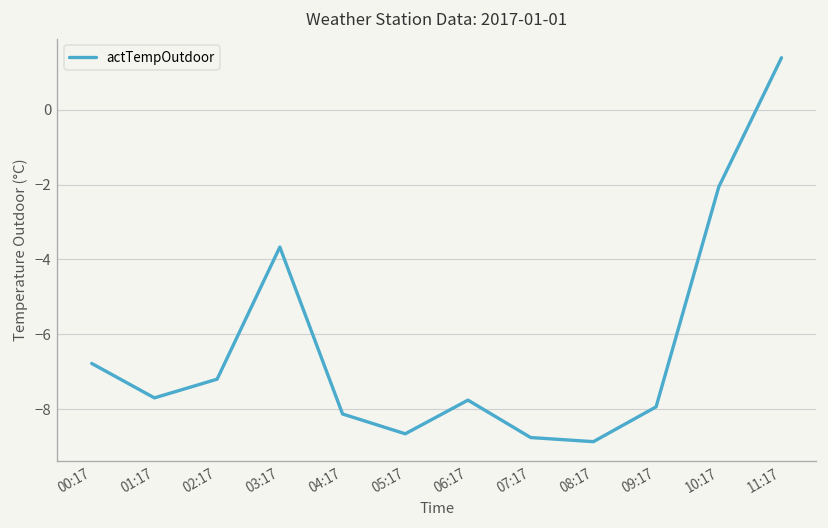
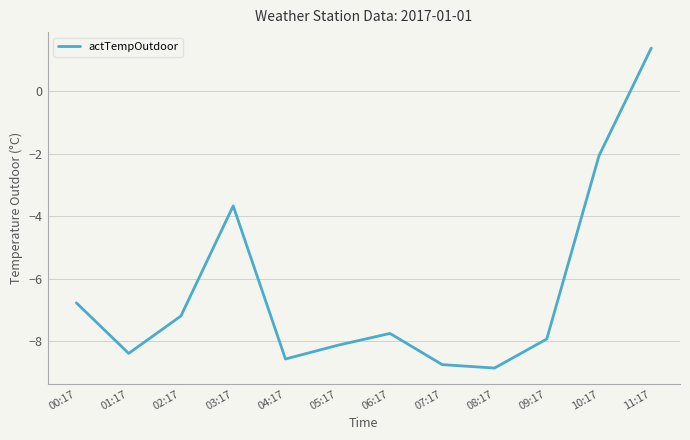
01:17: -7.7 -> -8.4
04:17: -8.1 -> -8.6
05:17: -8.7 -> -8.1
